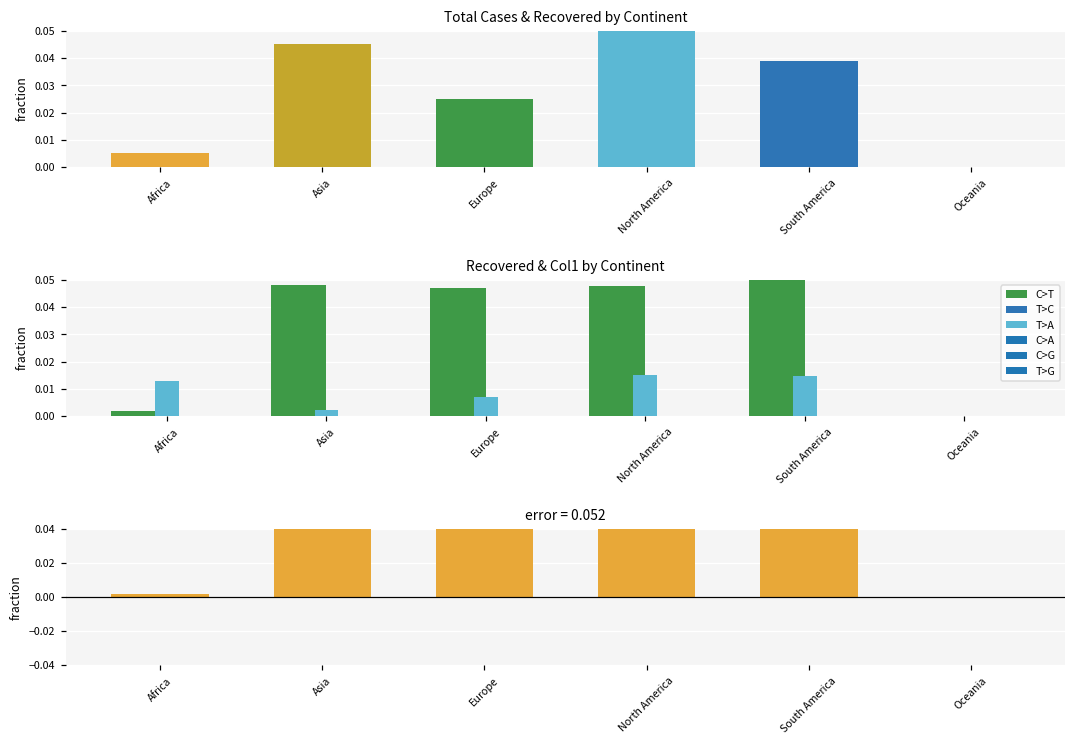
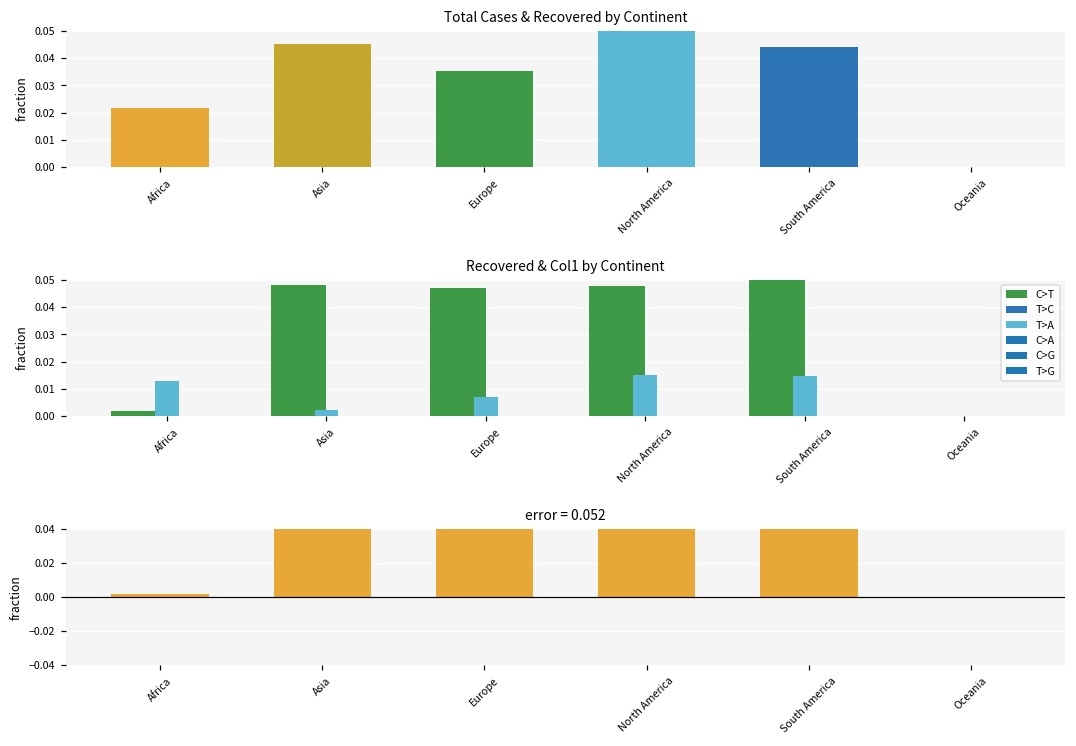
Total Cases & Recovered by Continent, Africa: 0.005 -> 0.022
Total Cases & Recovered by Continent, Europe: 0.025 -> 0.035
Total Cases & Recovered by Continent, South America: 0.039 -> 0.044
